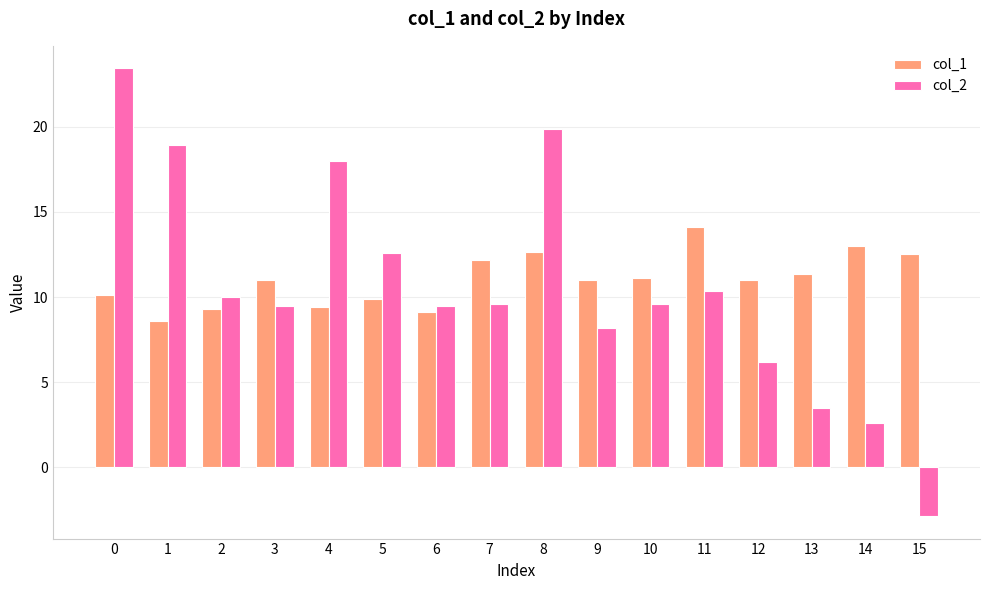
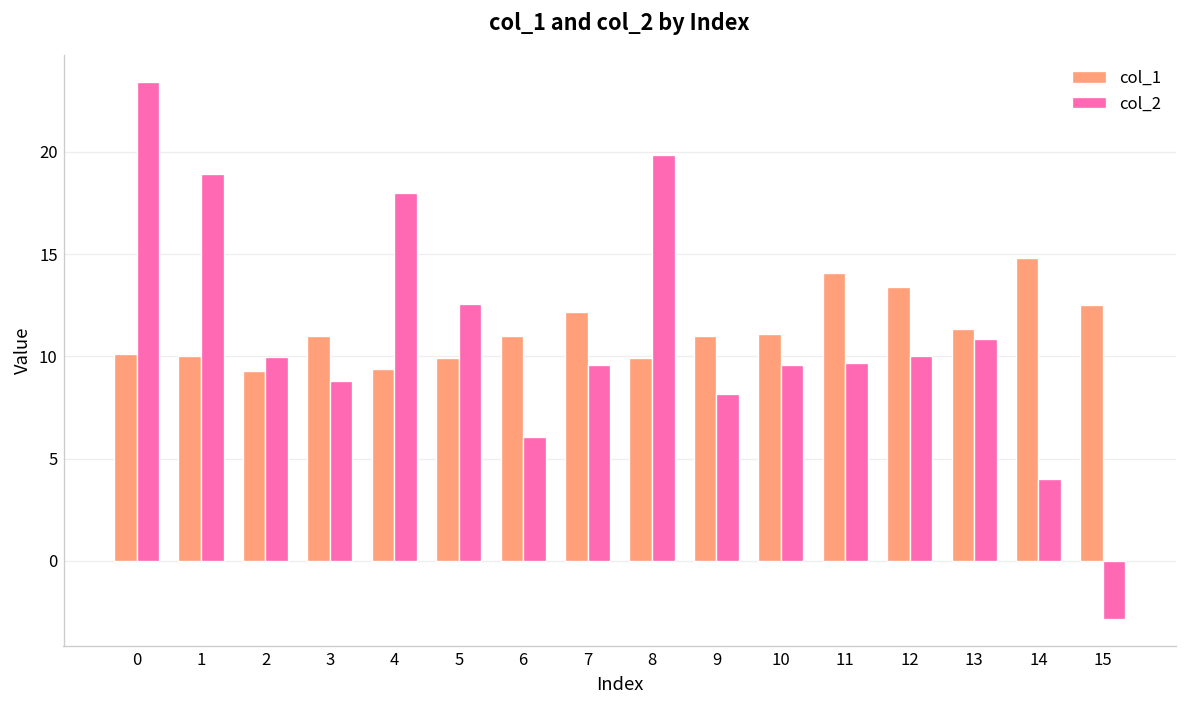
col_1, 1: 8.6 -> 10.0
col_2, 3: 9.5 -> 8.8
col_1, 6: 9.1 -> 11.0
col_2, 6: 9.5 -> 6.0
col_1, 8: 12.6 -> 9.9
col_2, 11: 10.3 -> 9.7
col_1, 12: 11.0 -> 13.4
col_2, 12: 6.2 -> 10.0
col_2, 13: 3.5 -> 10.9
col_1, 14: 13.0 -> 14.8
col_2, 14: 2.6 -> 4.0
